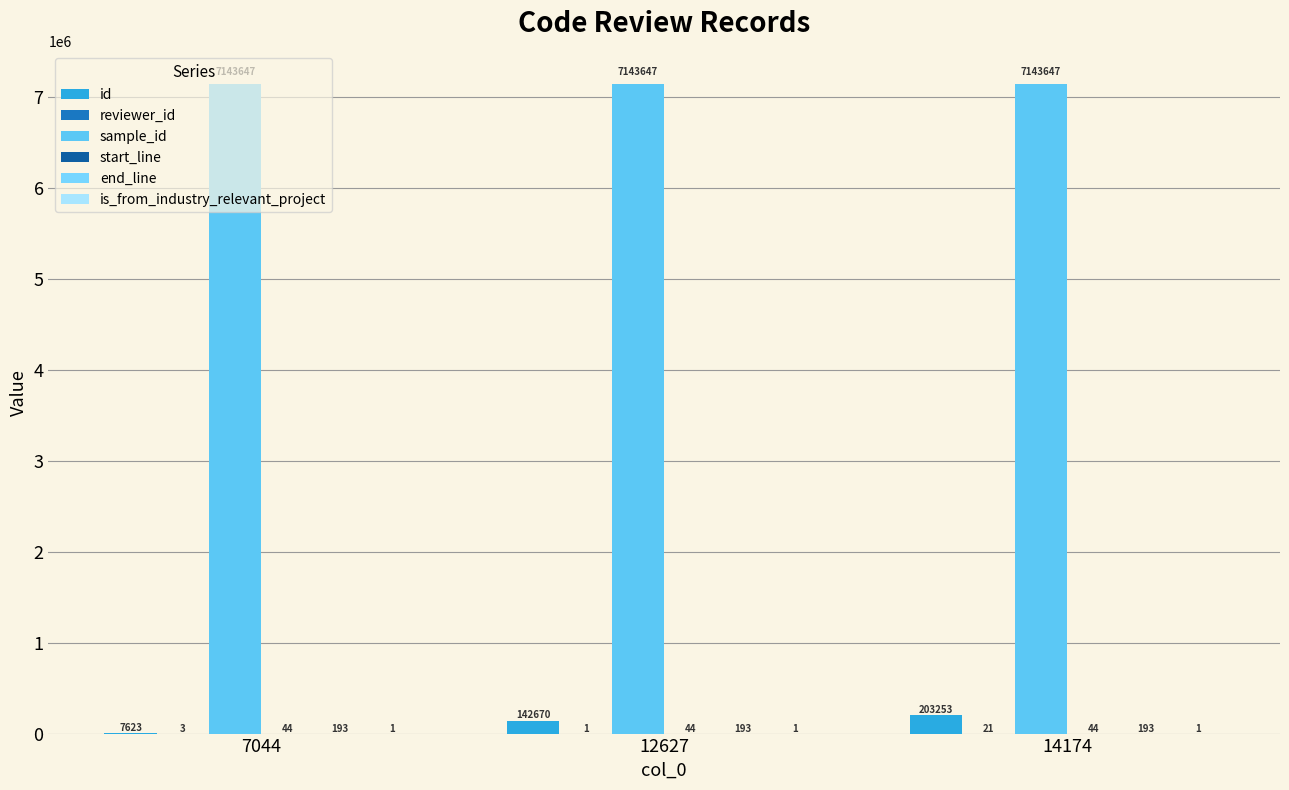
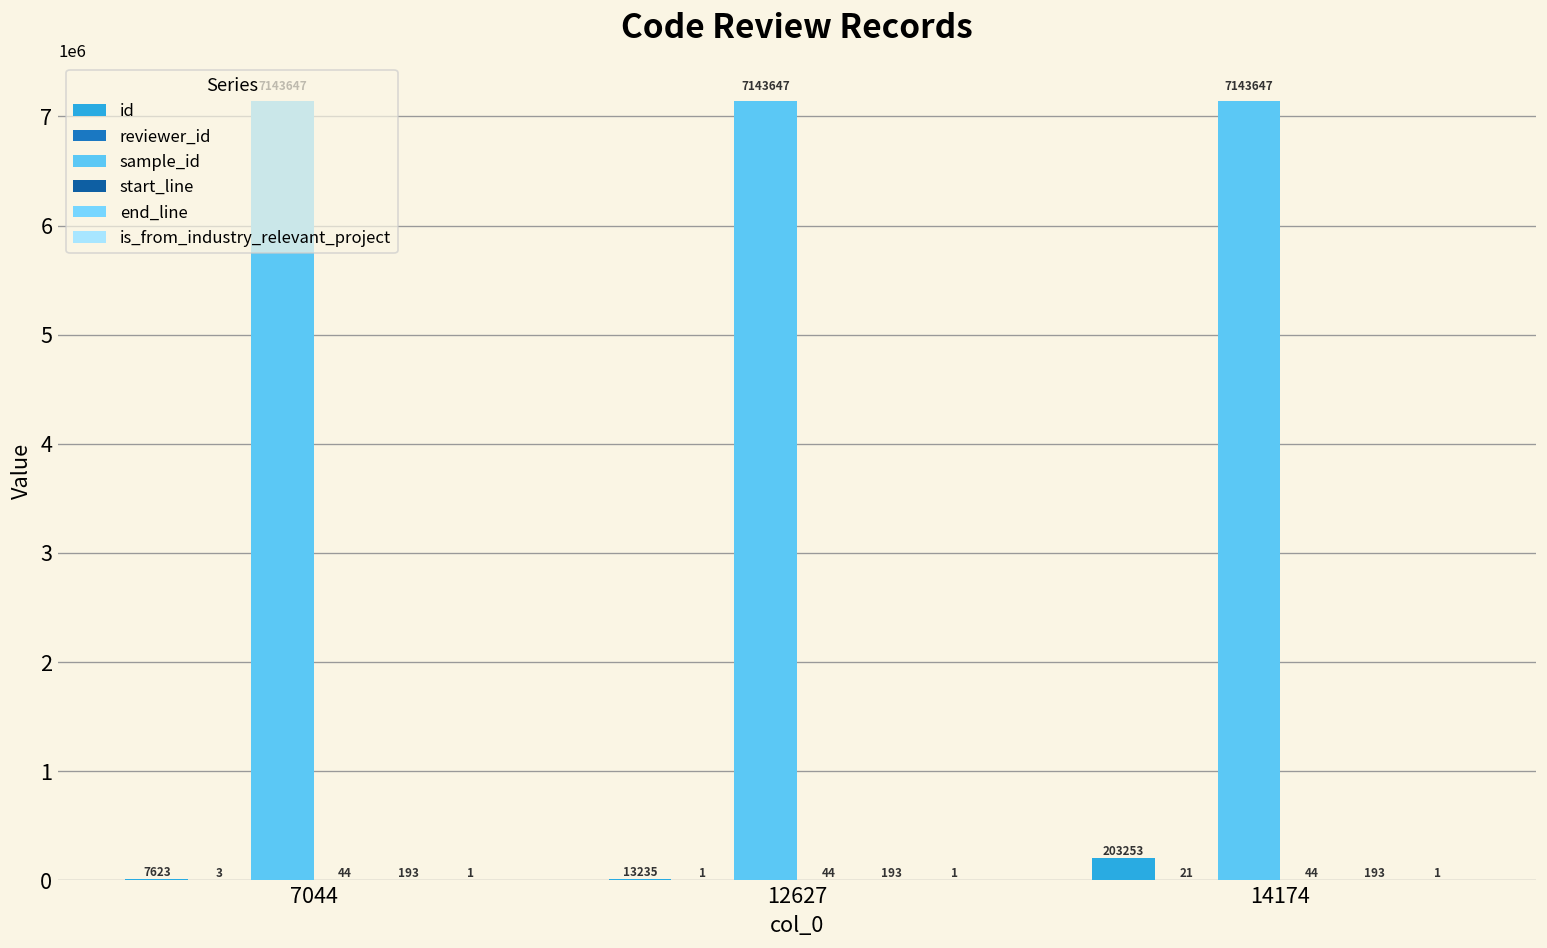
id, 12627: 142670 -> 13235
